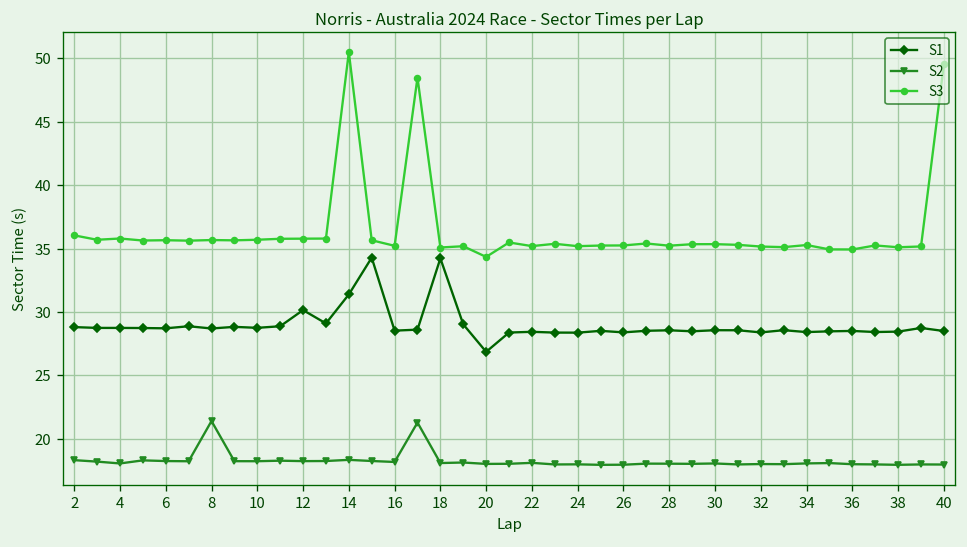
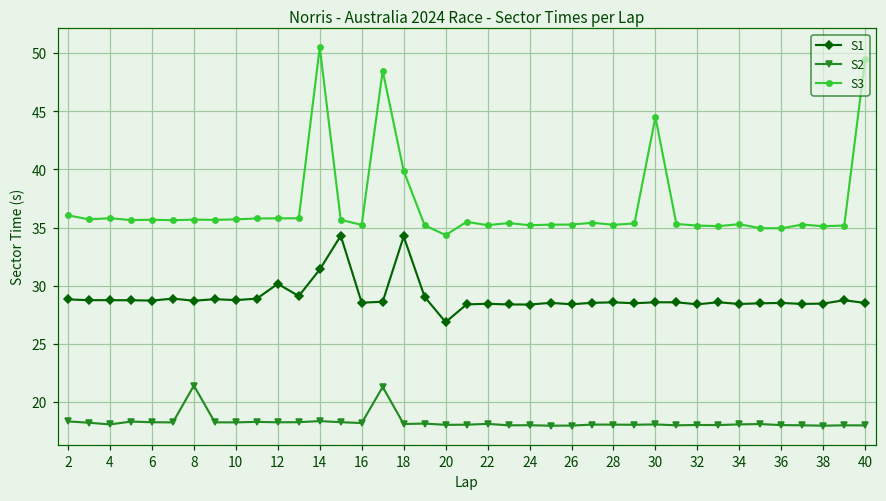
S3, 18: 35.1 -> 39.9
S3, 30: 35.4 -> 44.5
